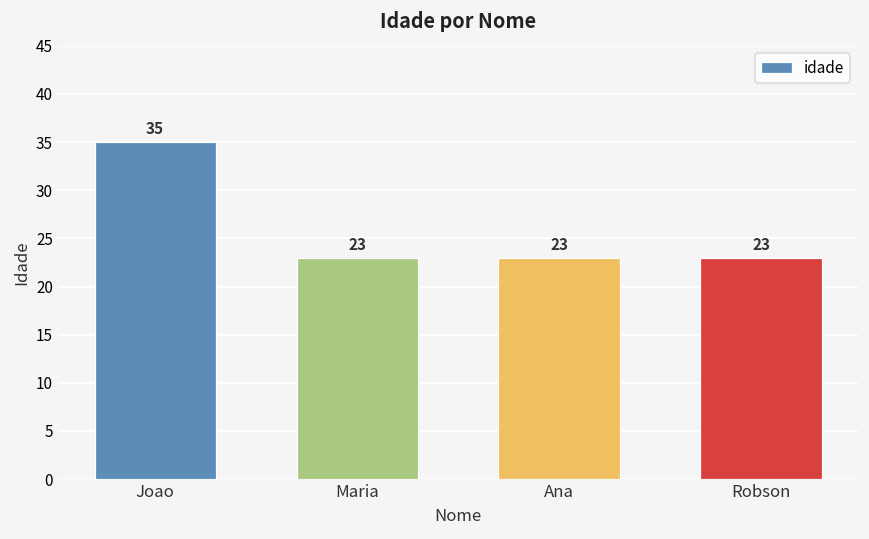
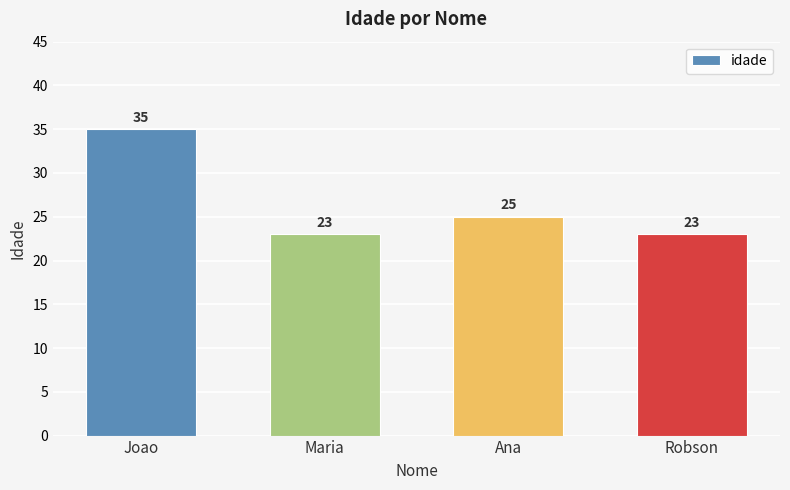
Ana: 23 -> 25
